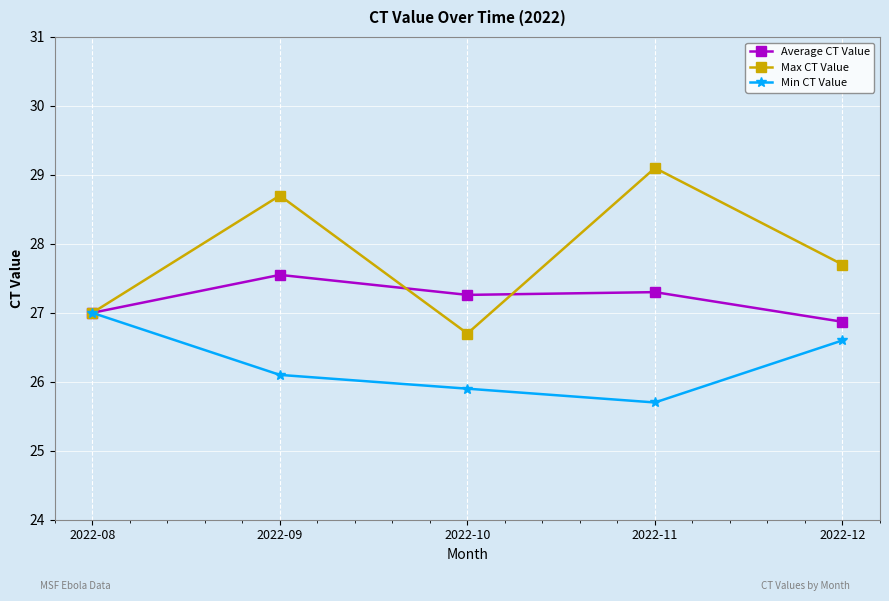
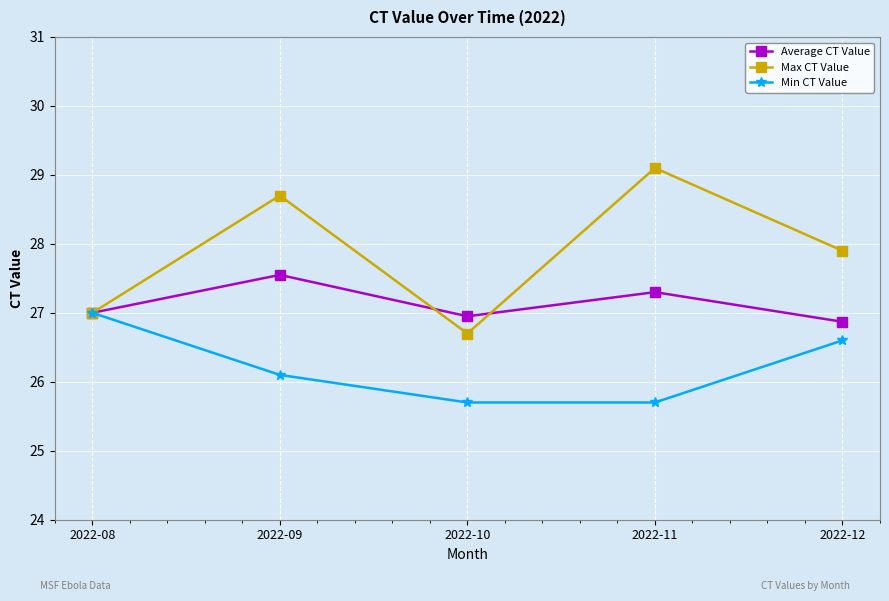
Average CT Value, 2022-10: 27.3 -> 27.0
Min CT Value, 2022-10: 25.9 -> 25.7
Max CT Value, 2022-12: 27.7 -> 27.9
